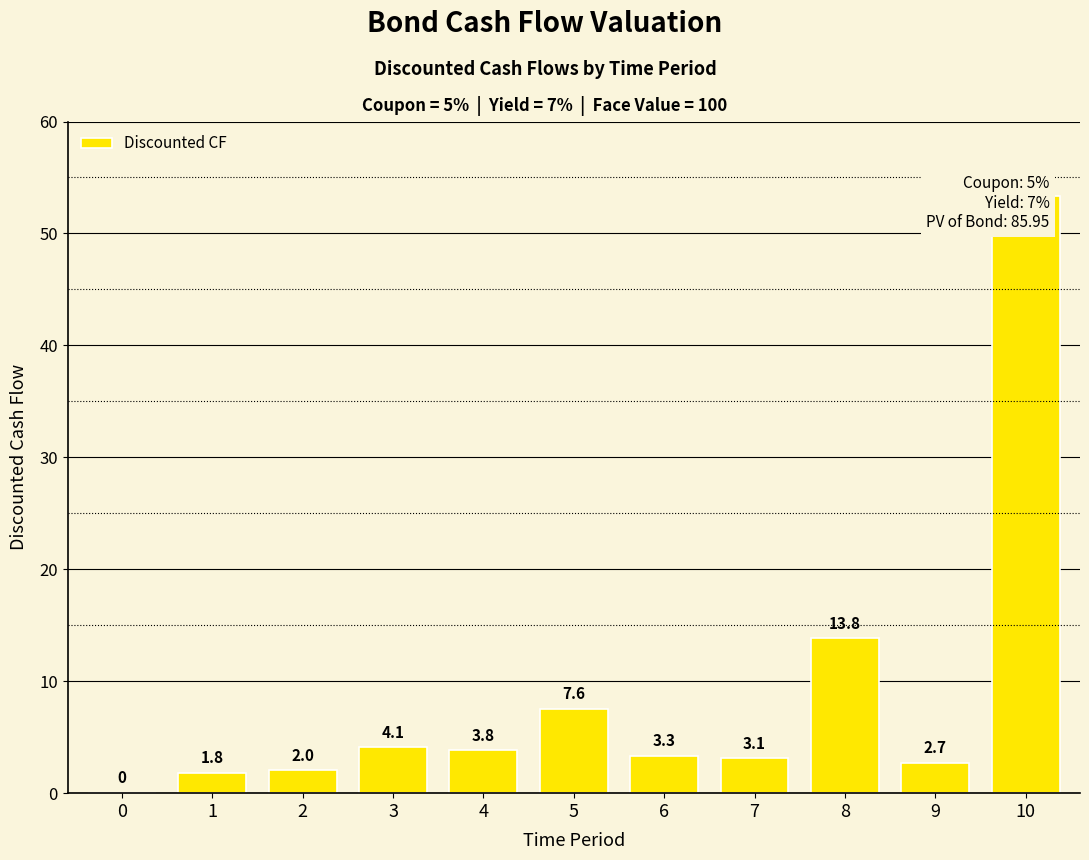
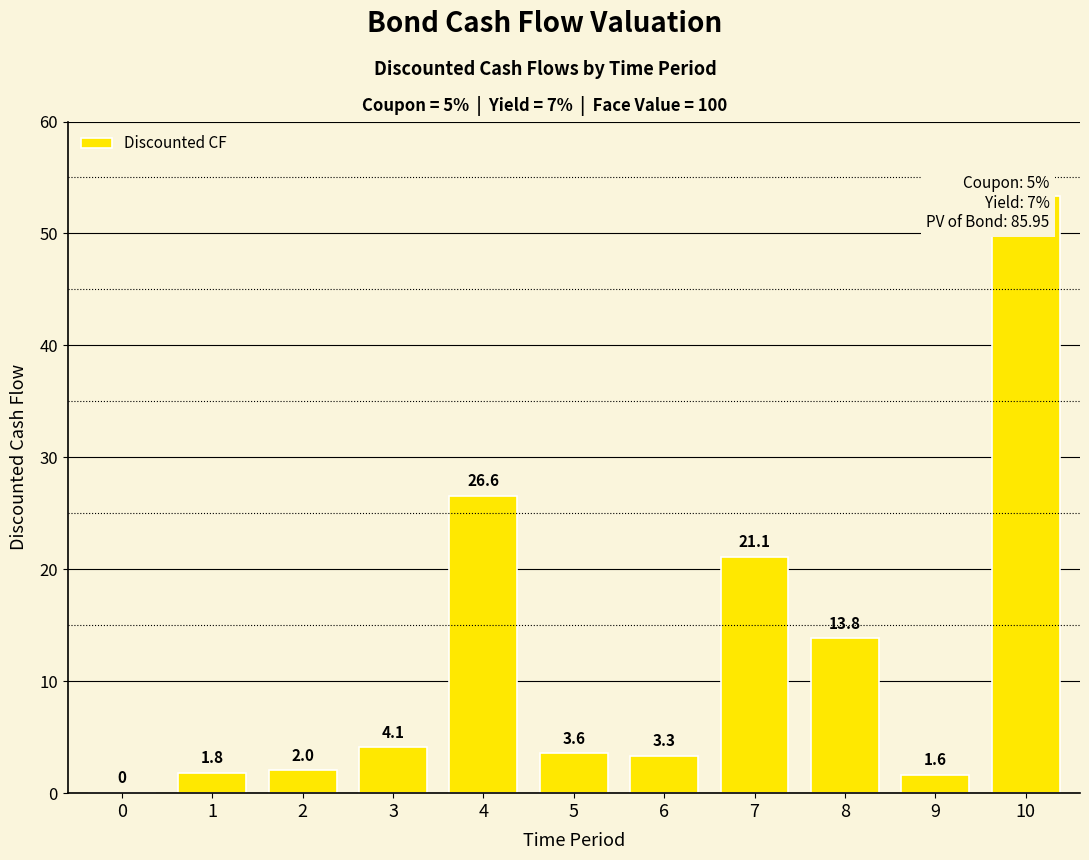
4: 3.8 -> 26.6
5: 7.6 -> 3.6
7: 3.1 -> 21.1
9: 2.7 -> 1.6
